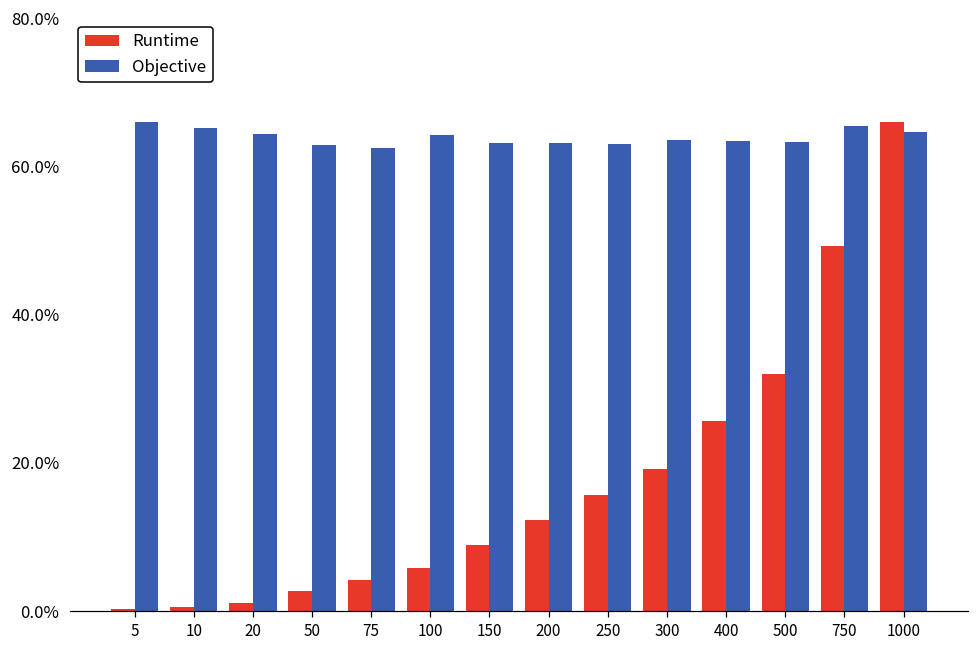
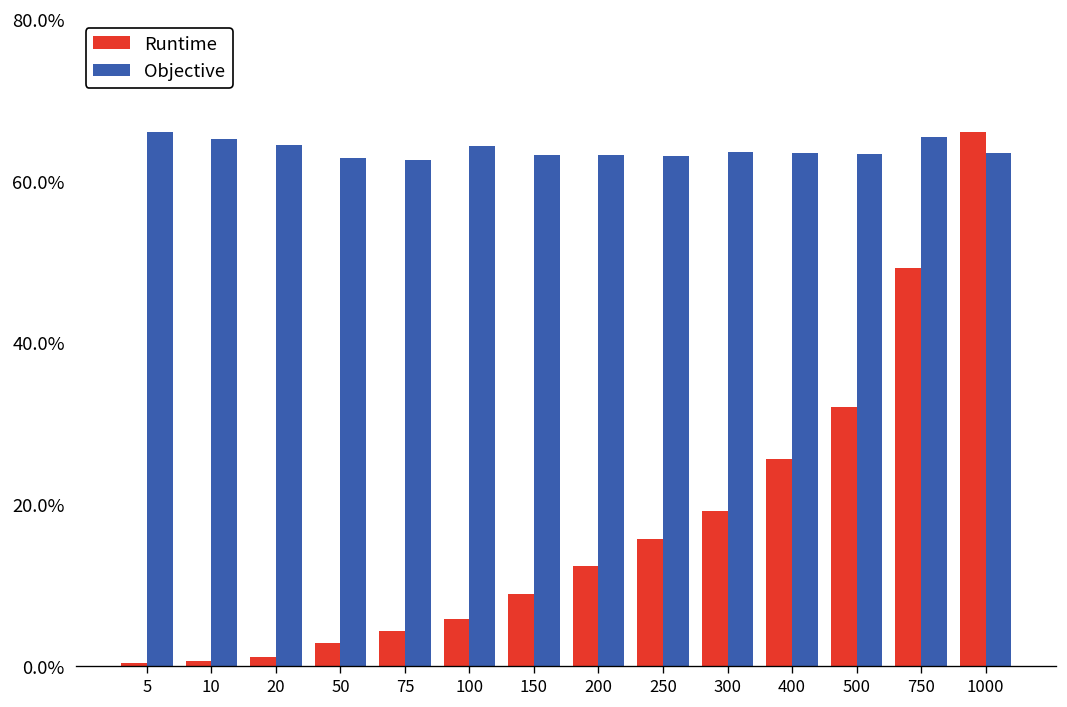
Objective, 1000: 65% -> 63%
